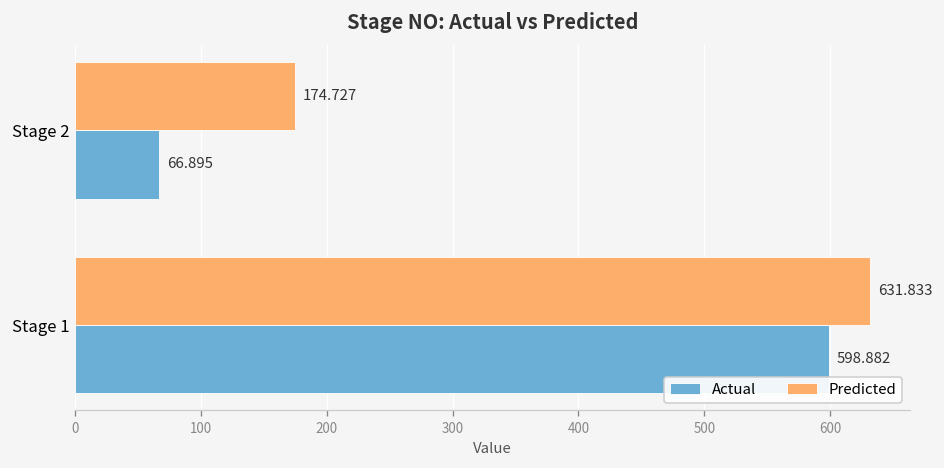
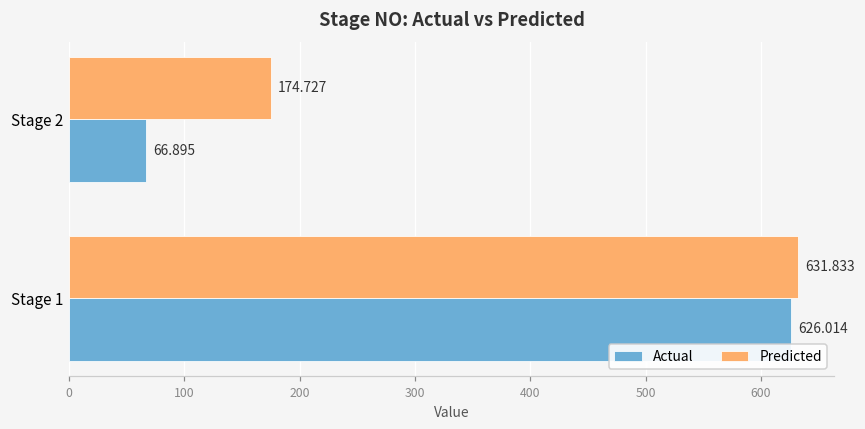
Actual, Stage 1: 598.882 -> 626.014
